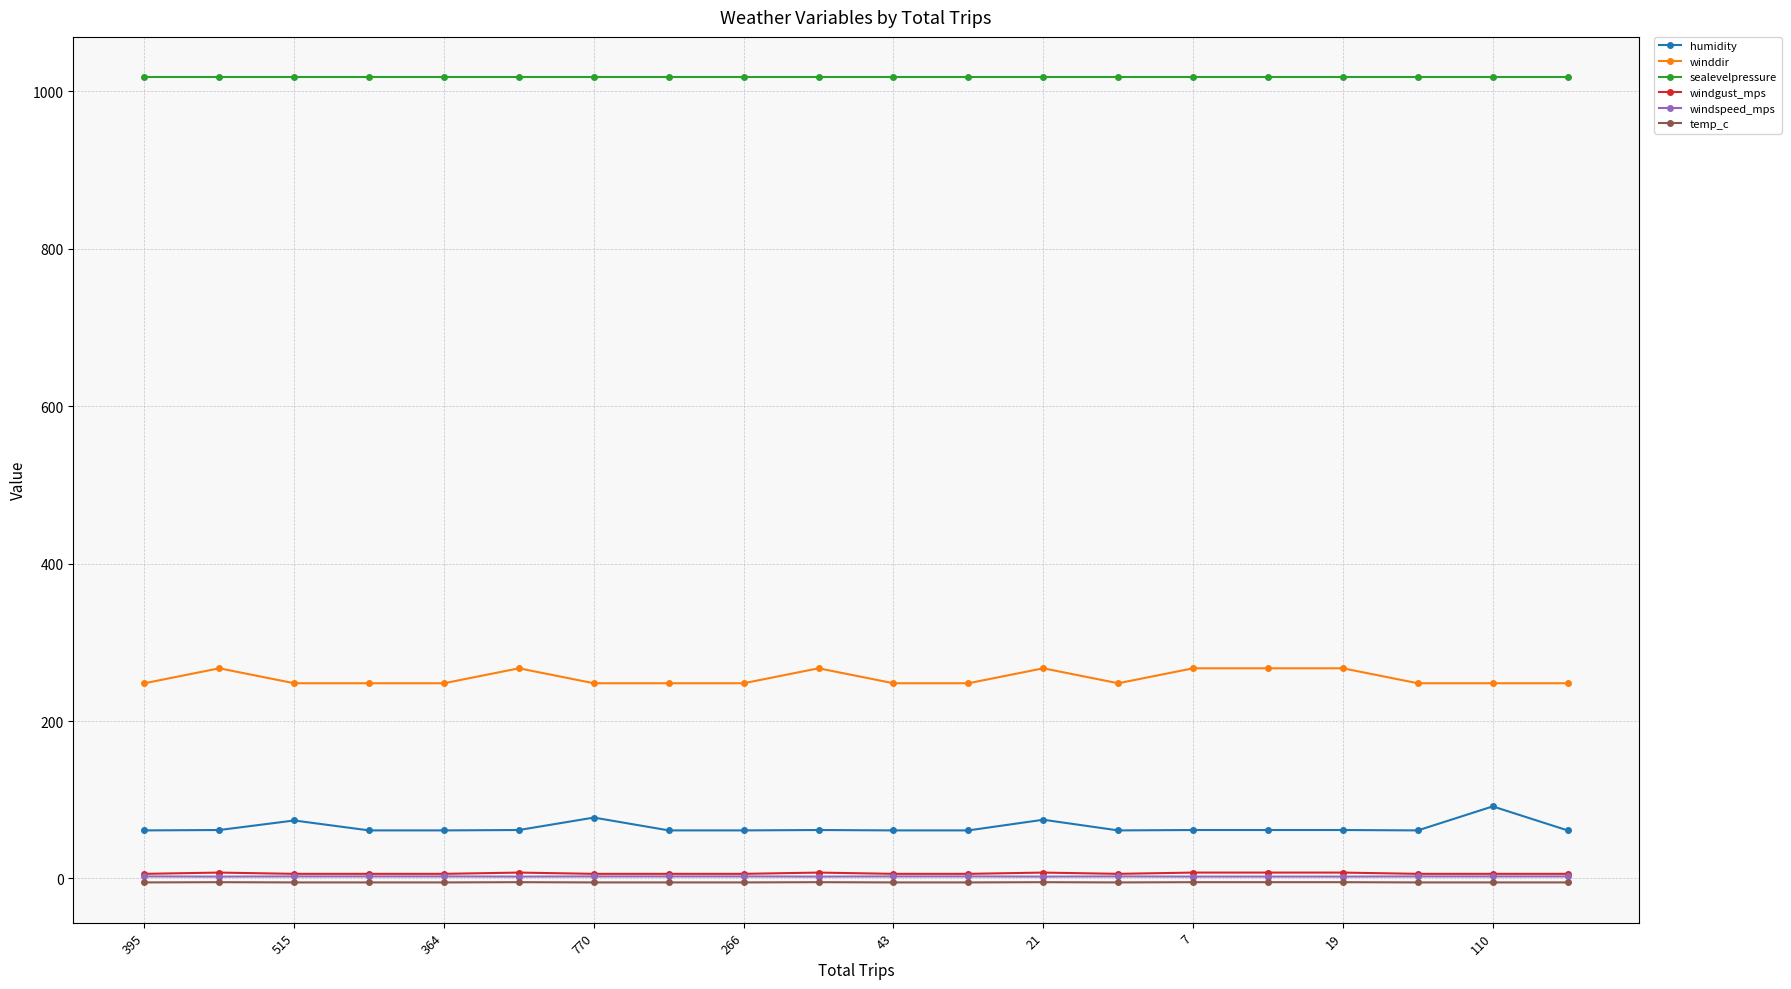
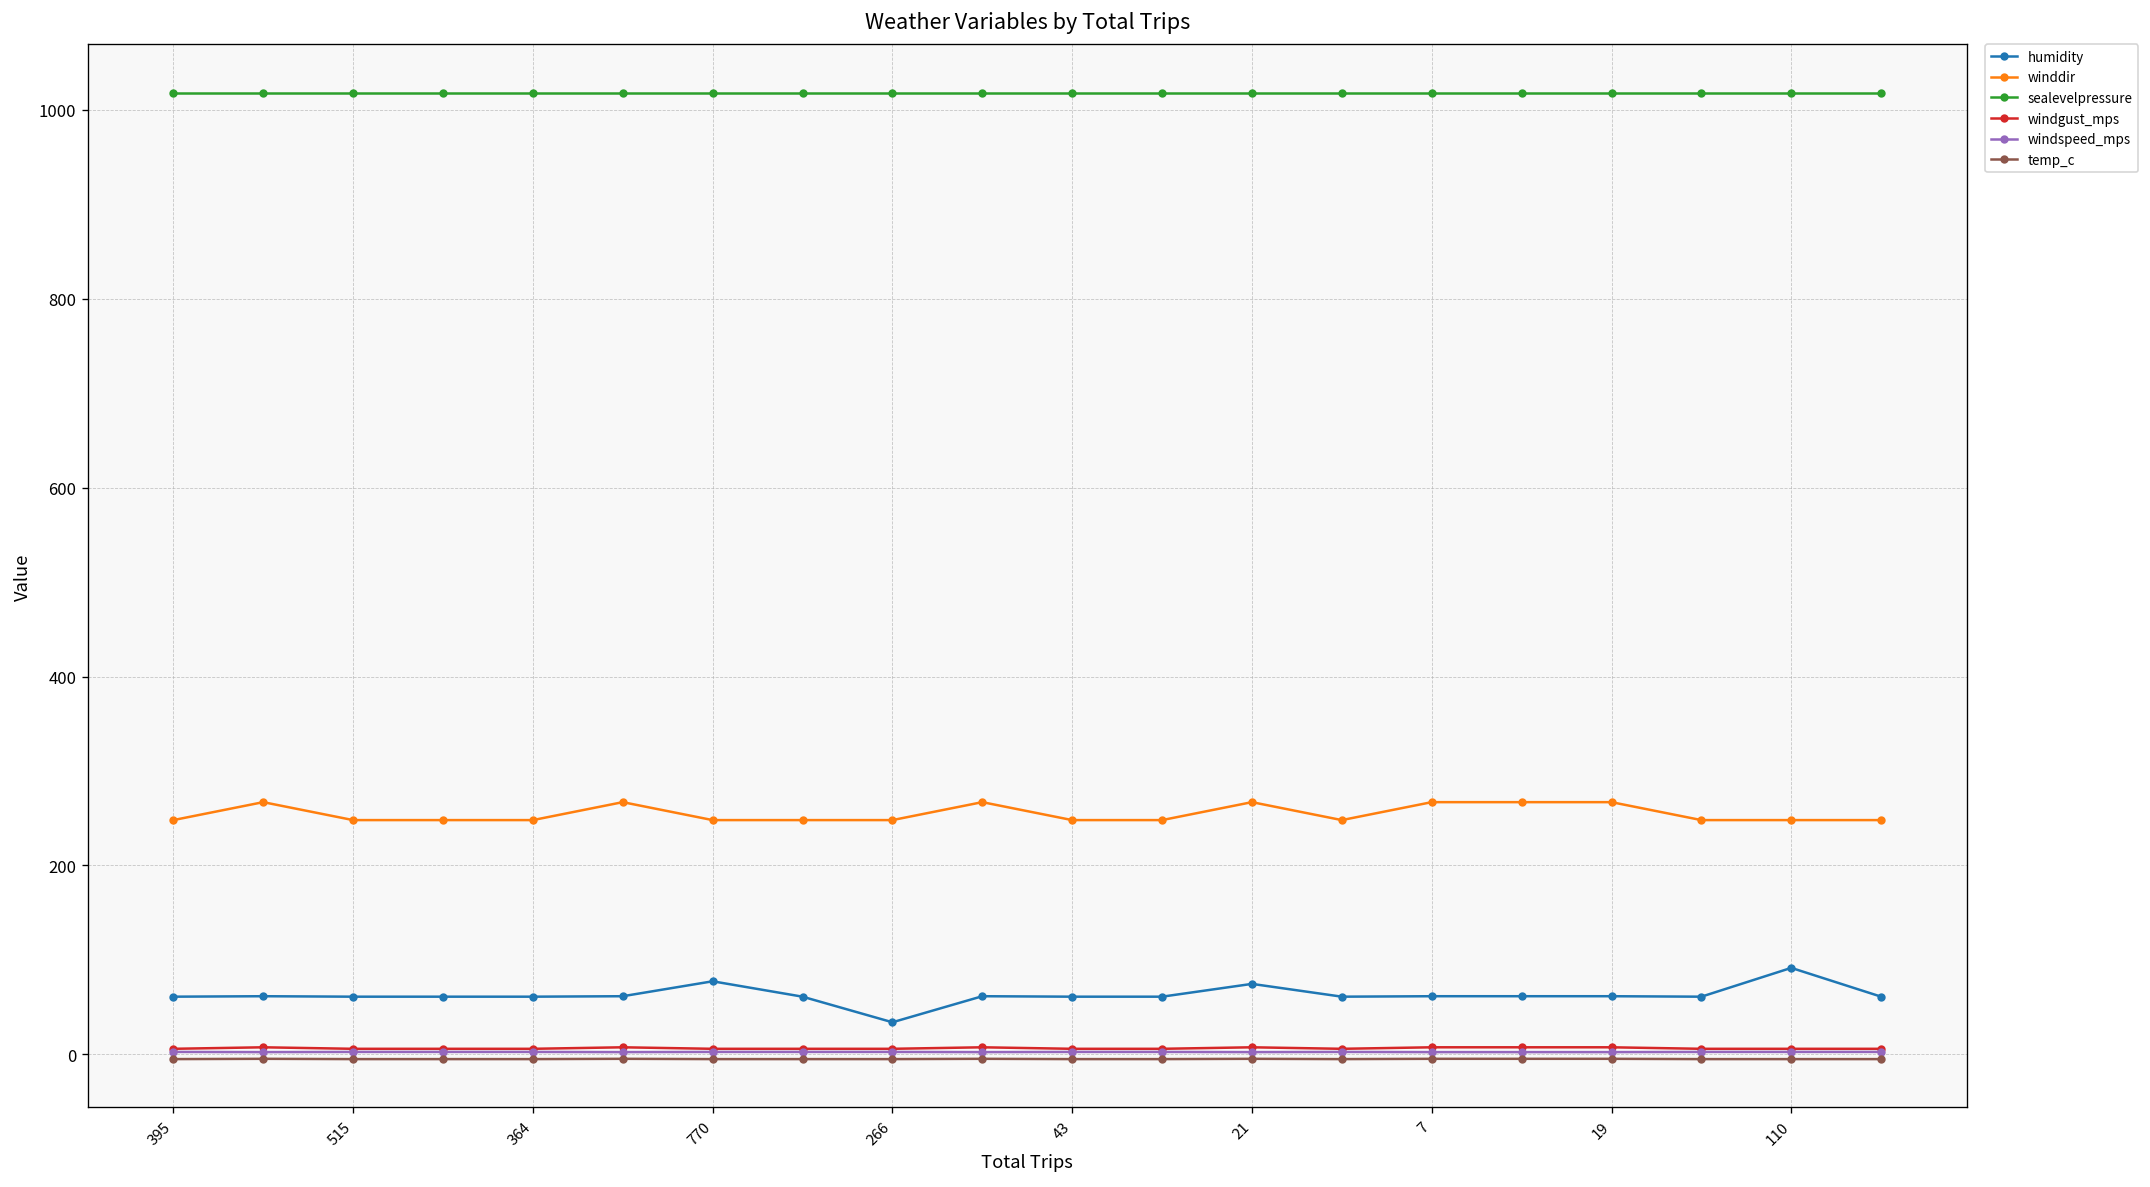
humidity, 515: 70 -> 60
humidity, 266: 60 -> 30
